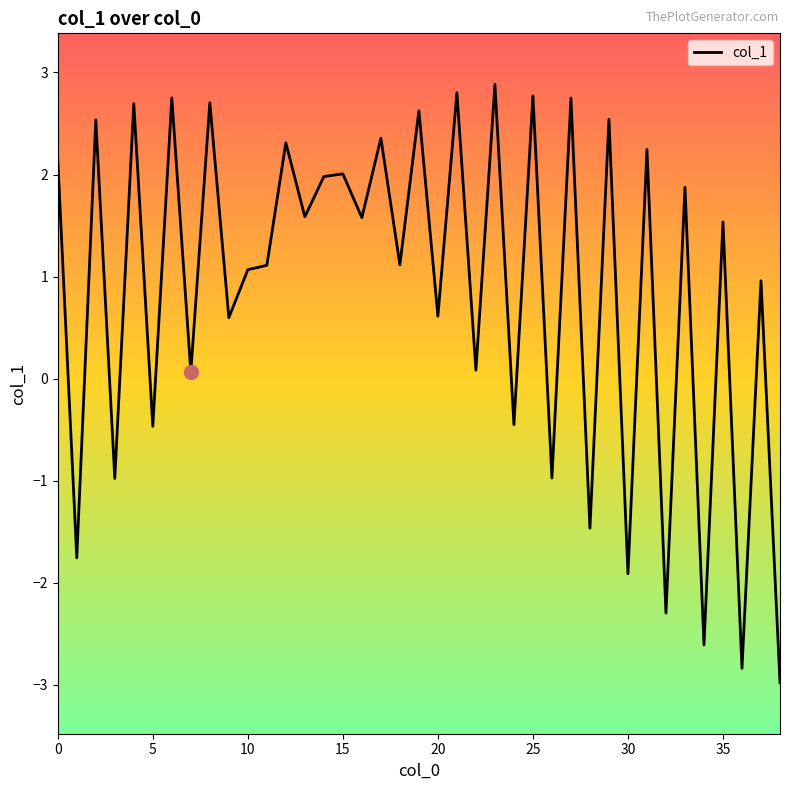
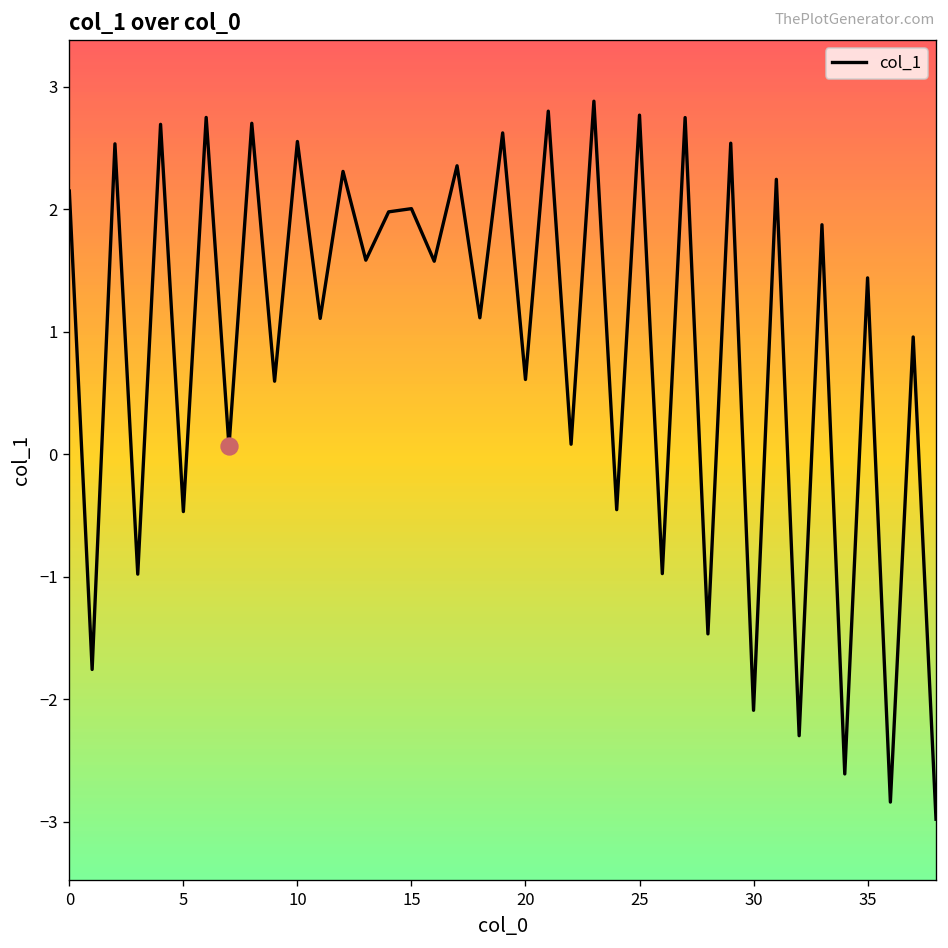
col_1, 10: 1.07 -> 2.56
col_1, 30: -1.91 -> -2.09
col_1, 35: 1.54 -> 1.44
